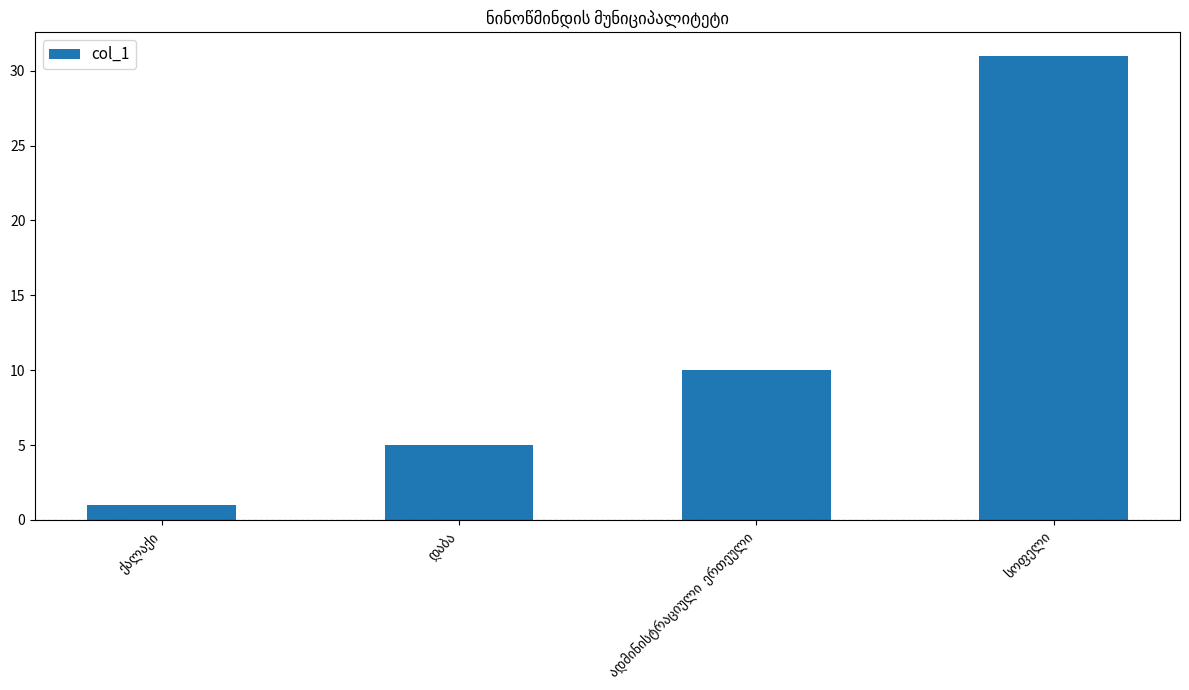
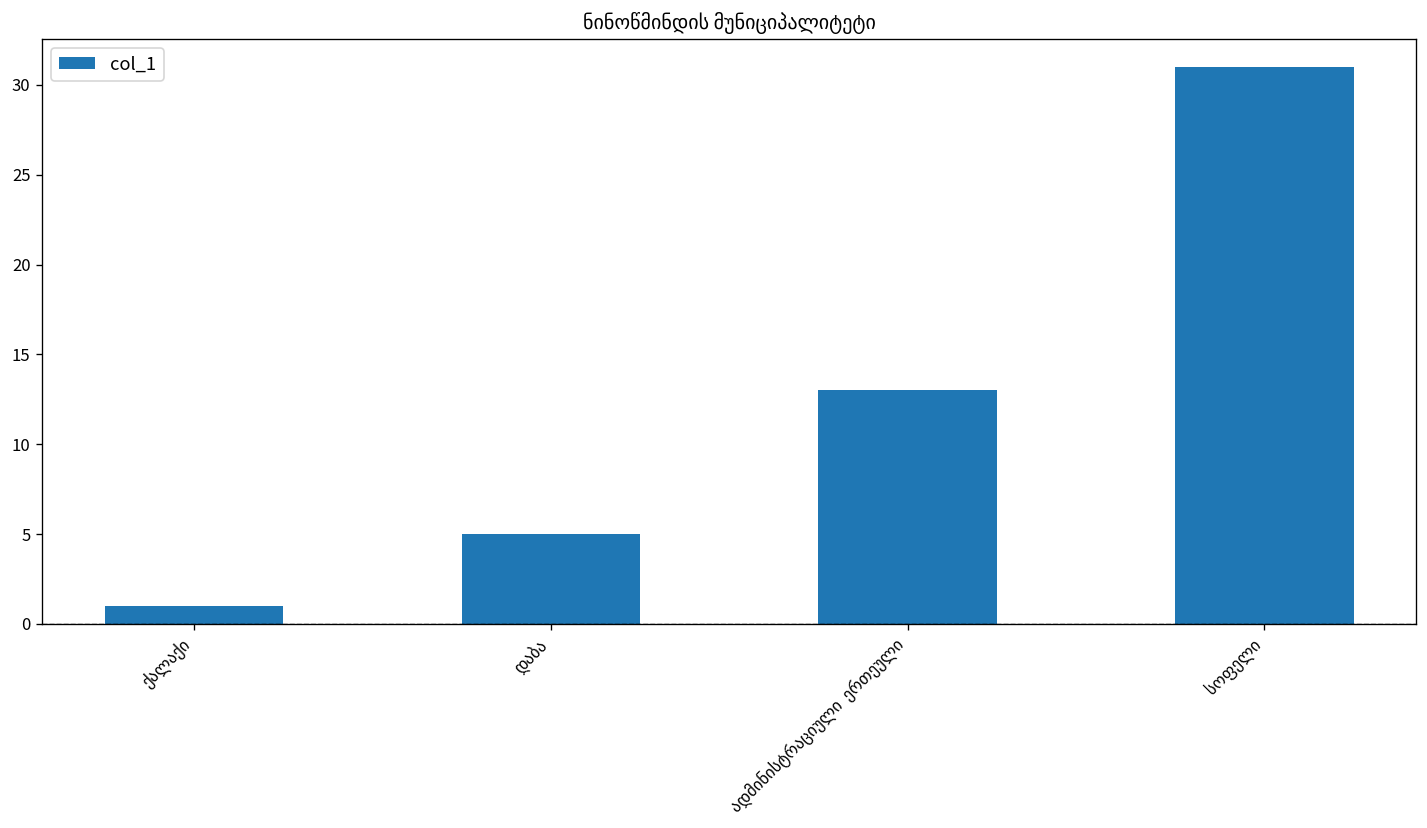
ადმინისტრაციული ერთეული: 10 -> 13
